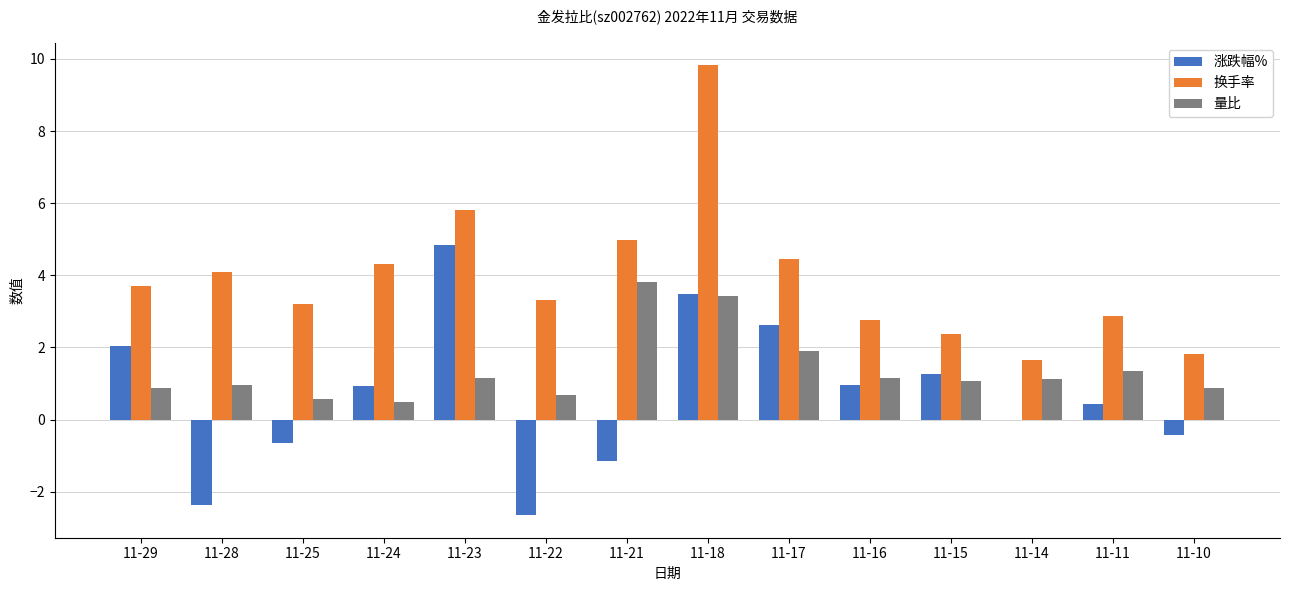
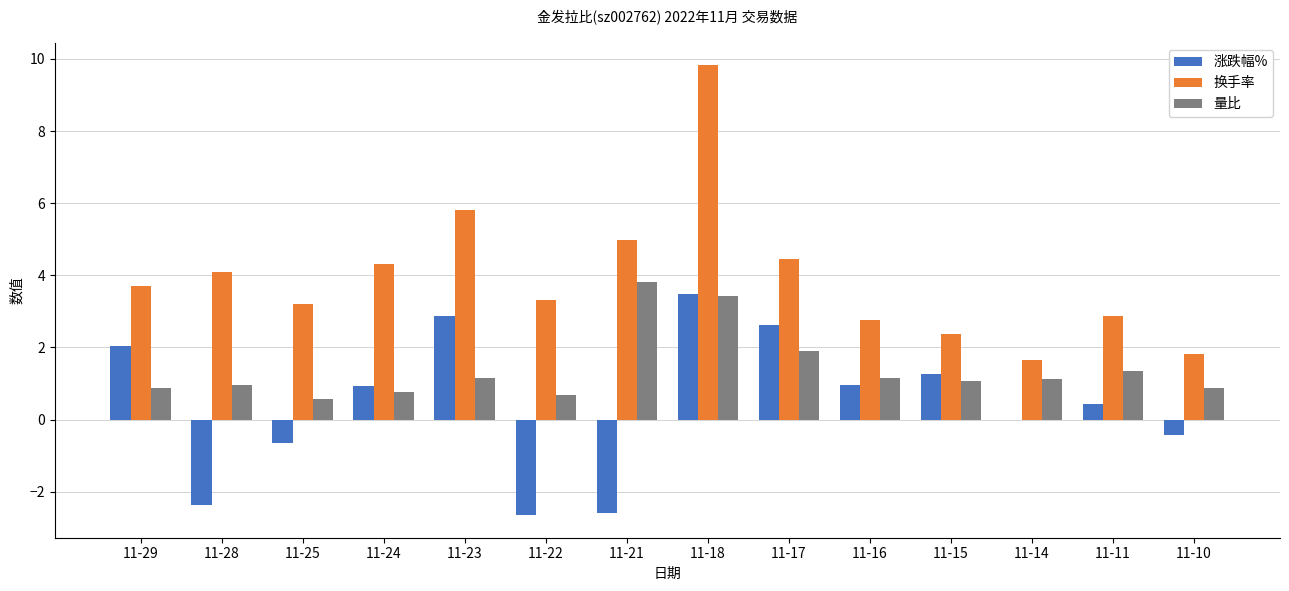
量比, 11-24: 0.5 -> 0.8
涨跌幅%, 11-23: 4.9 -> 2.9
涨跌幅%, 11-21: -1.2 -> -2.6
